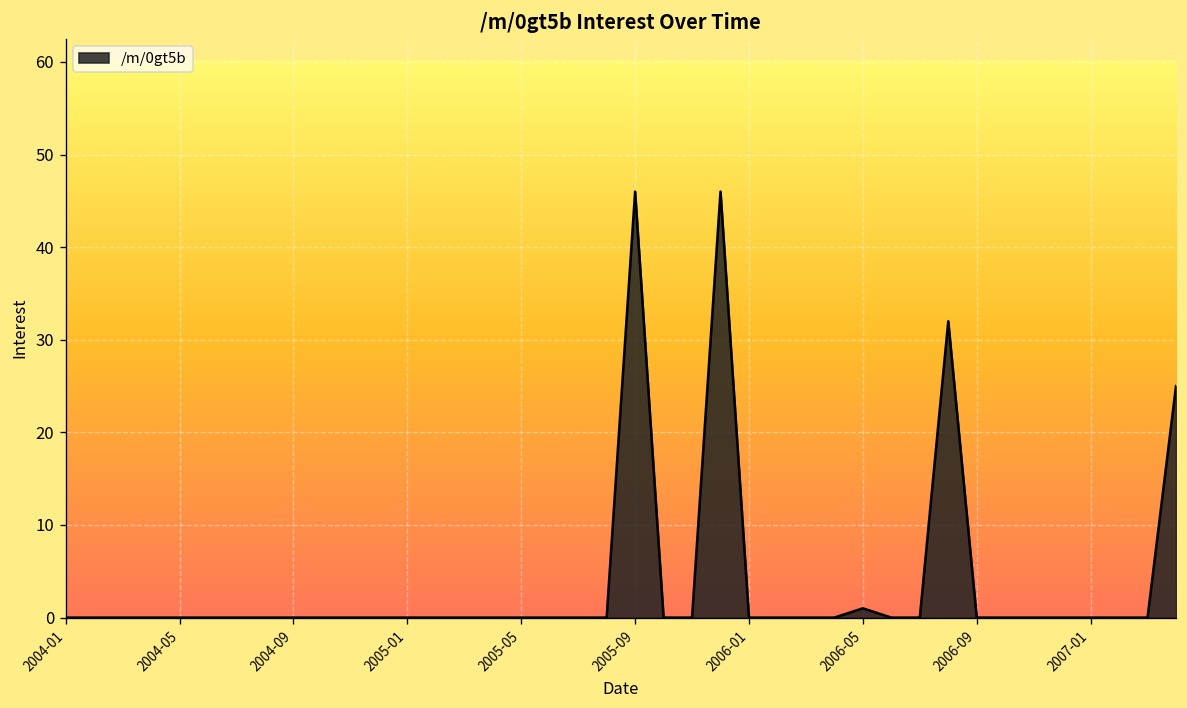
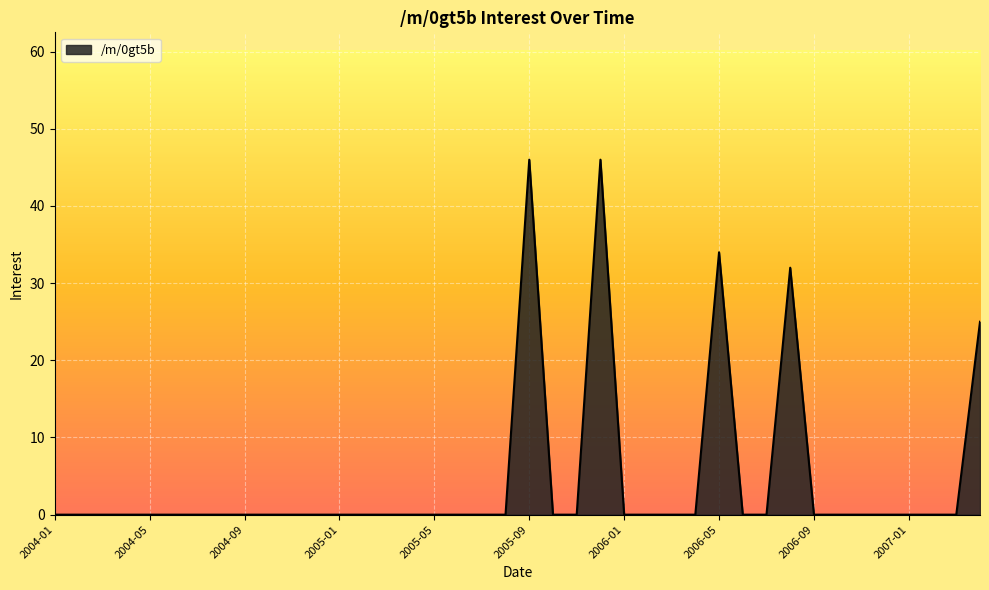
2006-05: 1 -> 34
